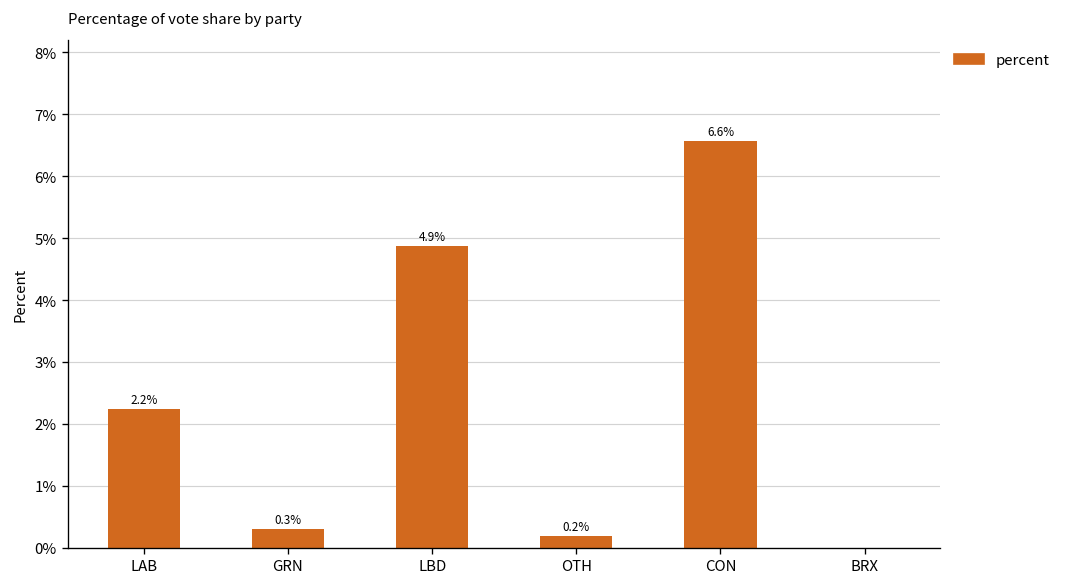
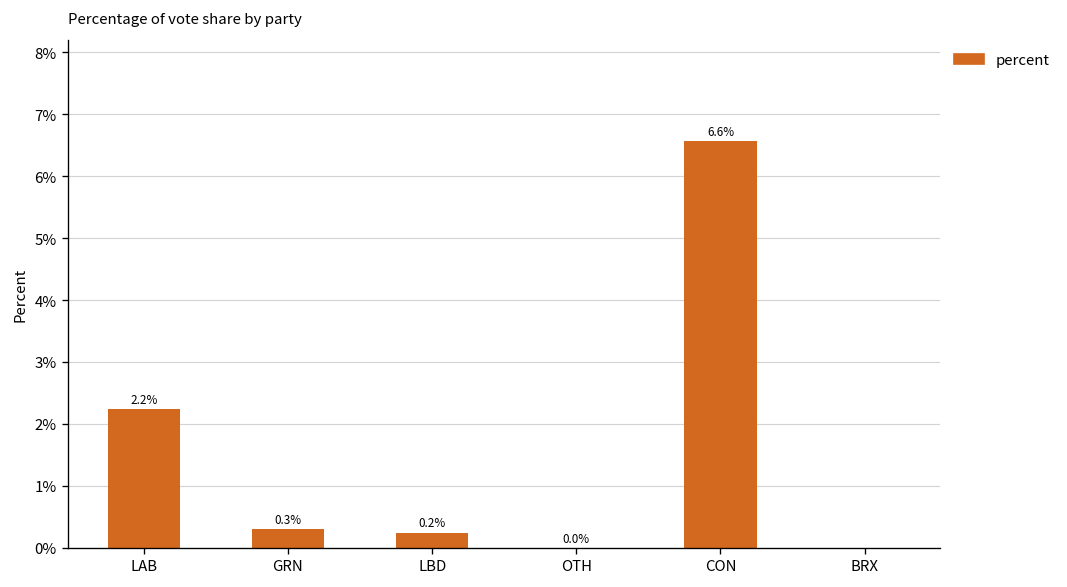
LBD: 4.9% -> 0.2%
OTH: 0.2% -> 0.0%
